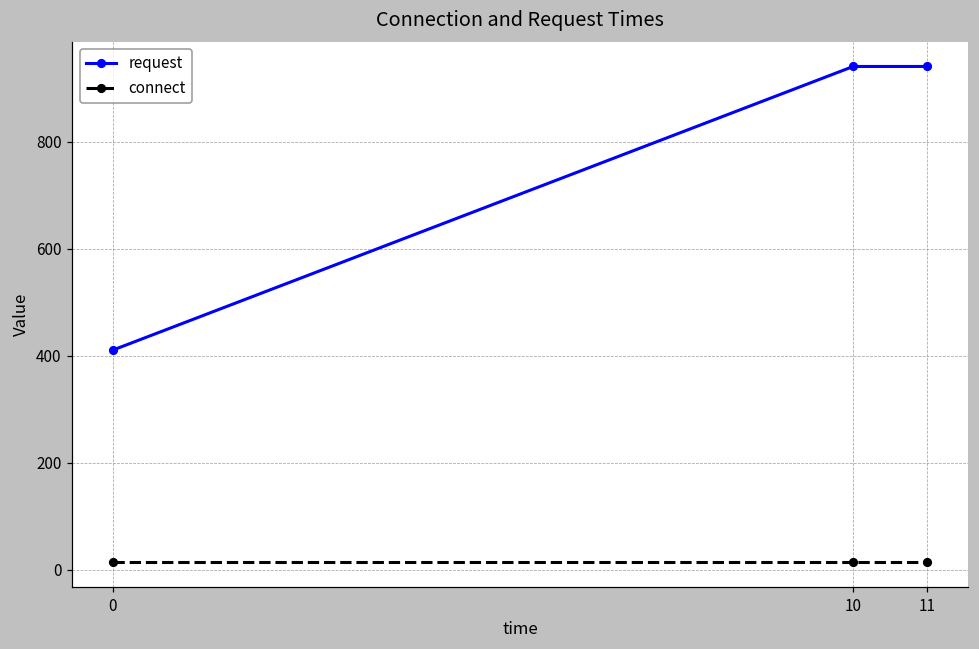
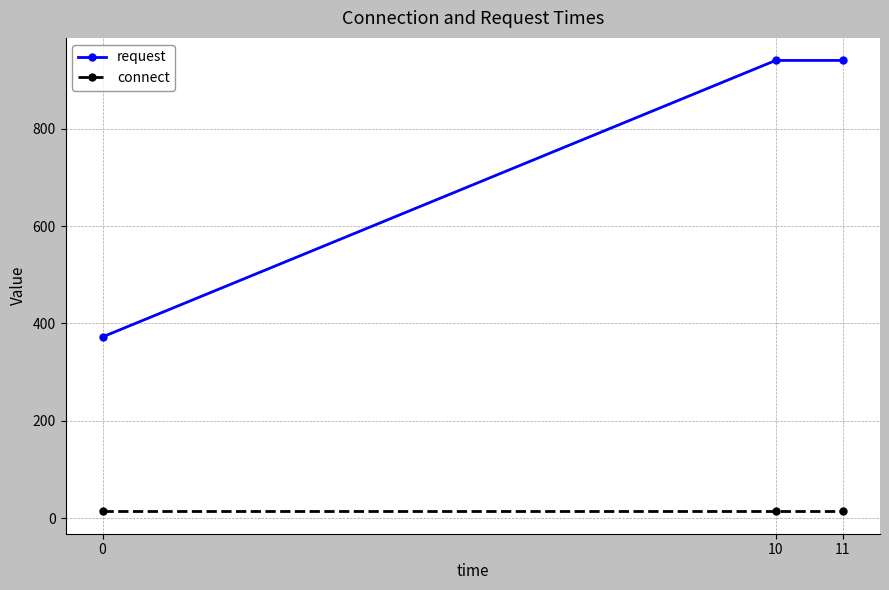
request, 0: 410 -> 370
